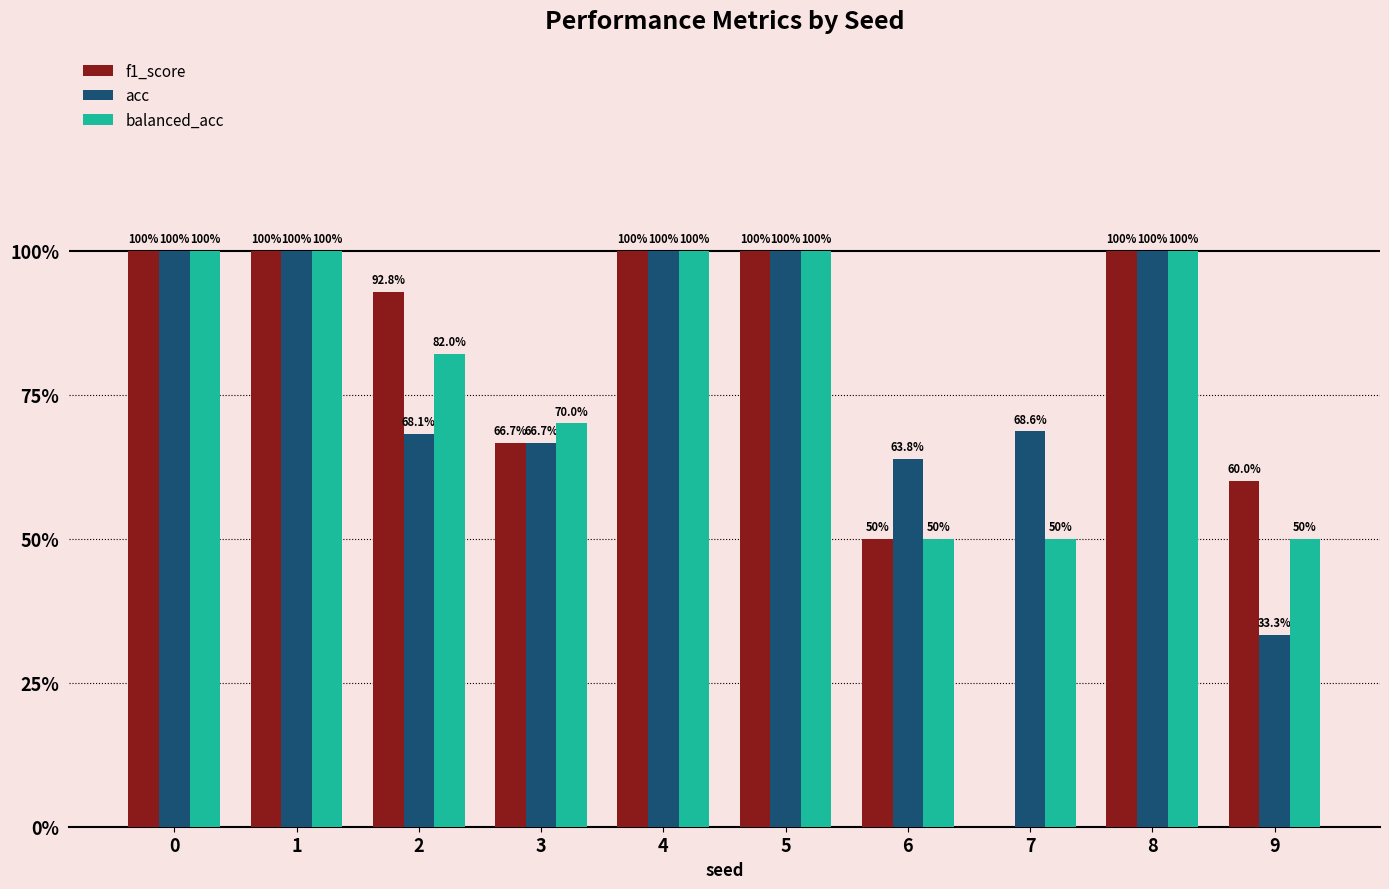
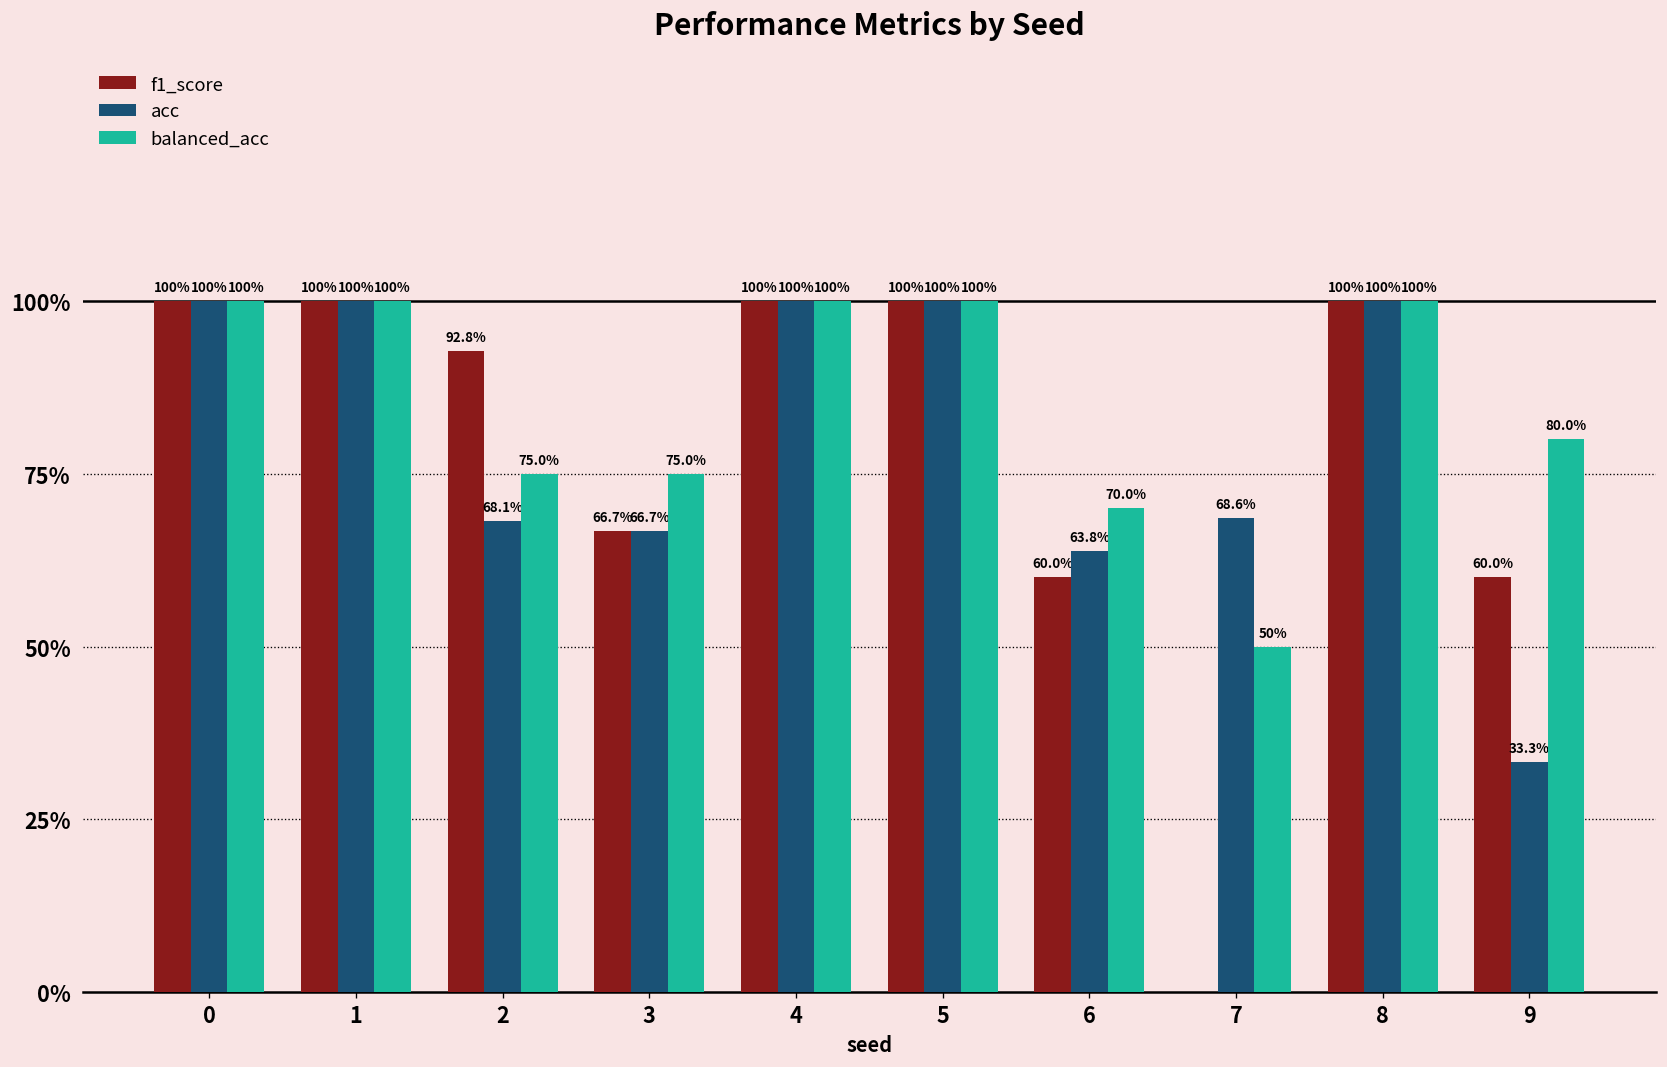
balanced_acc, 2: 82.0% -> 75.0%
balanced_acc, 3: 70.0% -> 75.0%
f1_score, 6: 50% -> 60.0%
balanced_acc, 6: 50% -> 70.0%
balanced_acc, 9: 50% -> 80.0%
